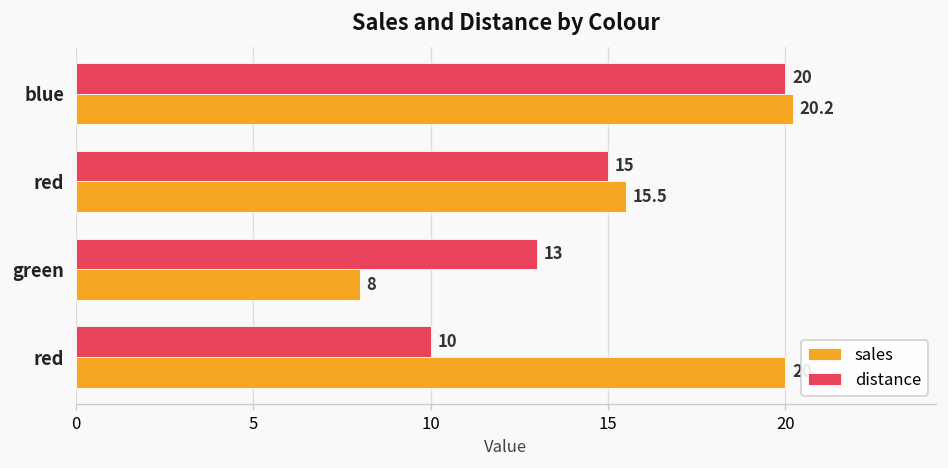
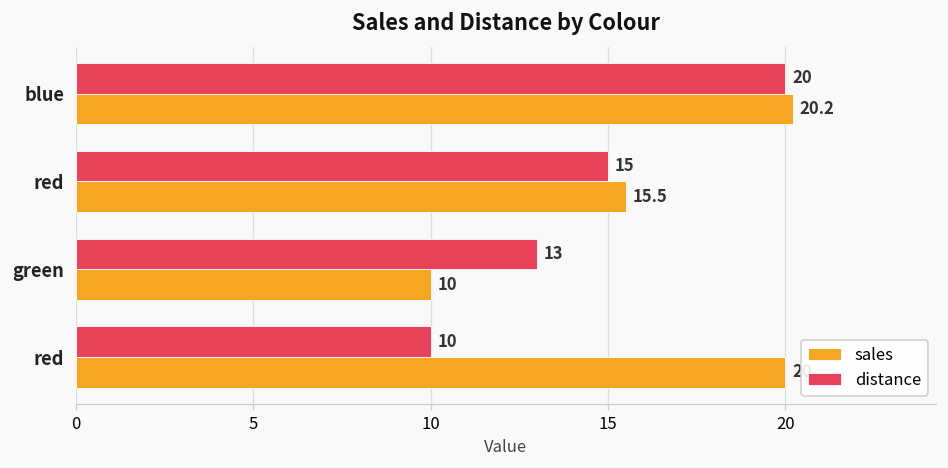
sales, green: 8 -> 10
